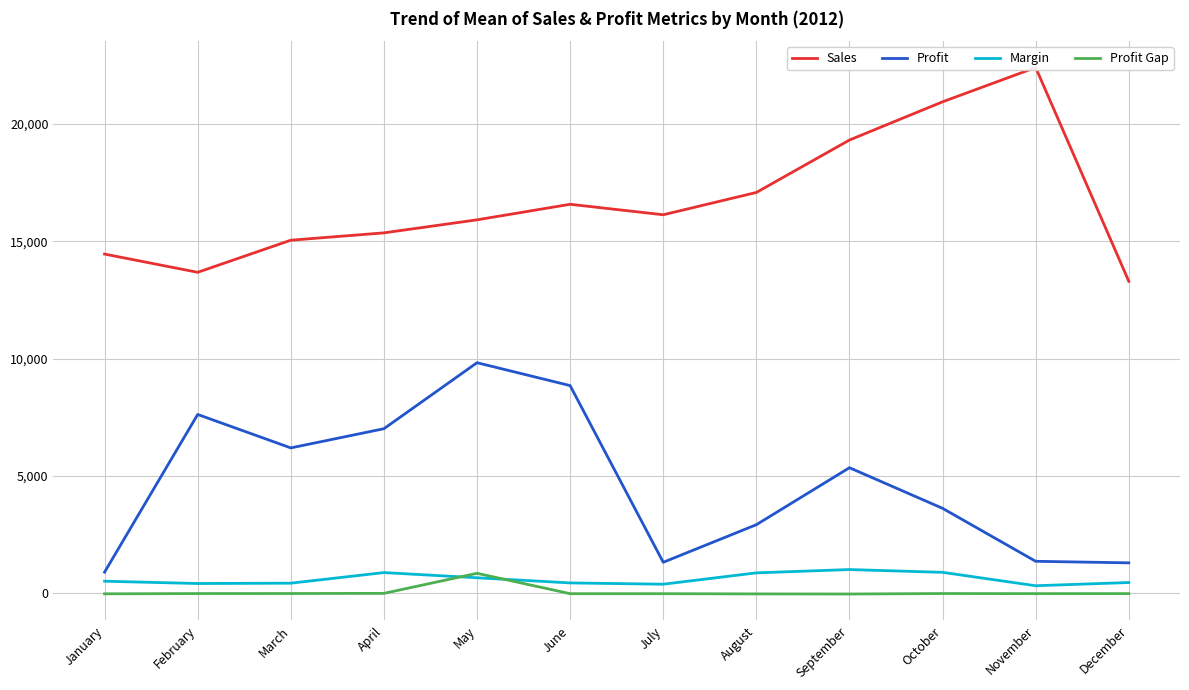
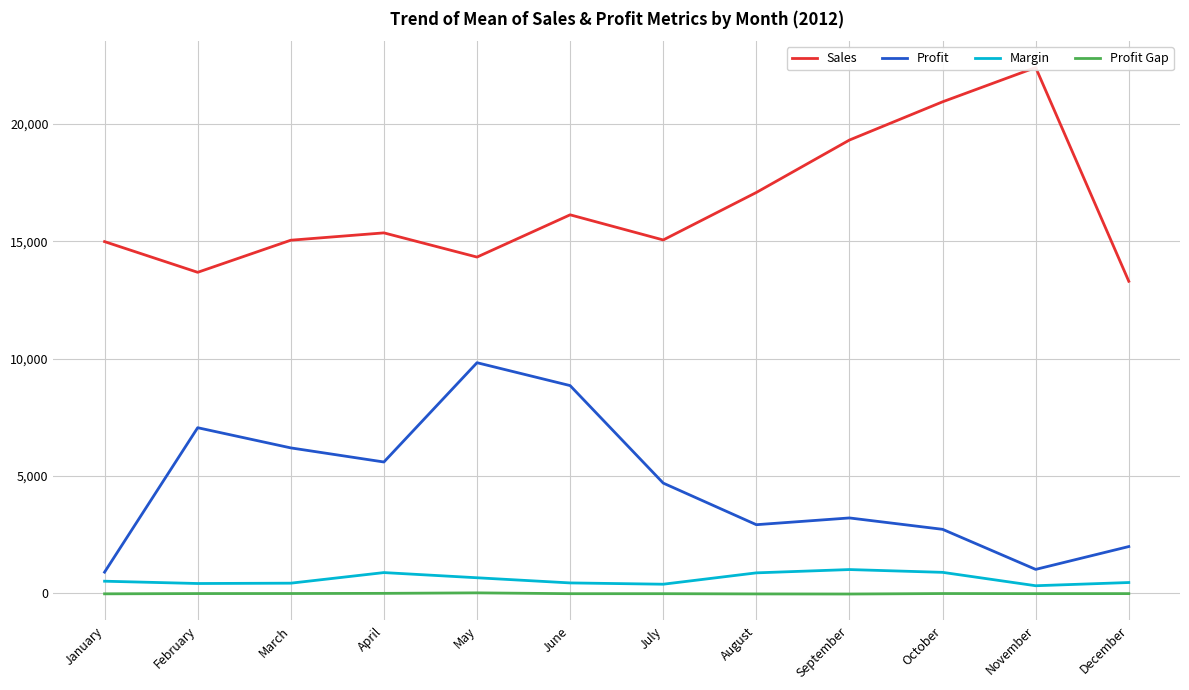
Sales, January: 14,500 -> 15,000
Profit, February: 7,600 -> 7,000
Profit, April: 7,000 -> 5,600
Sales, May: 15,900 -> 14,300
Profit Gap, May: 800 -> 0
Sales, June: 16,600 -> 16,100
Sales, July: 16,100 -> 15,100
Profit, July: 1,300 -> 4,700
Profit, September: 5,300 -> 3,200
Profit, October: 3,600 -> 2,700
Profit, November: 1,400 -> 1,000
Profit, December: 1,300 -> 2,000
